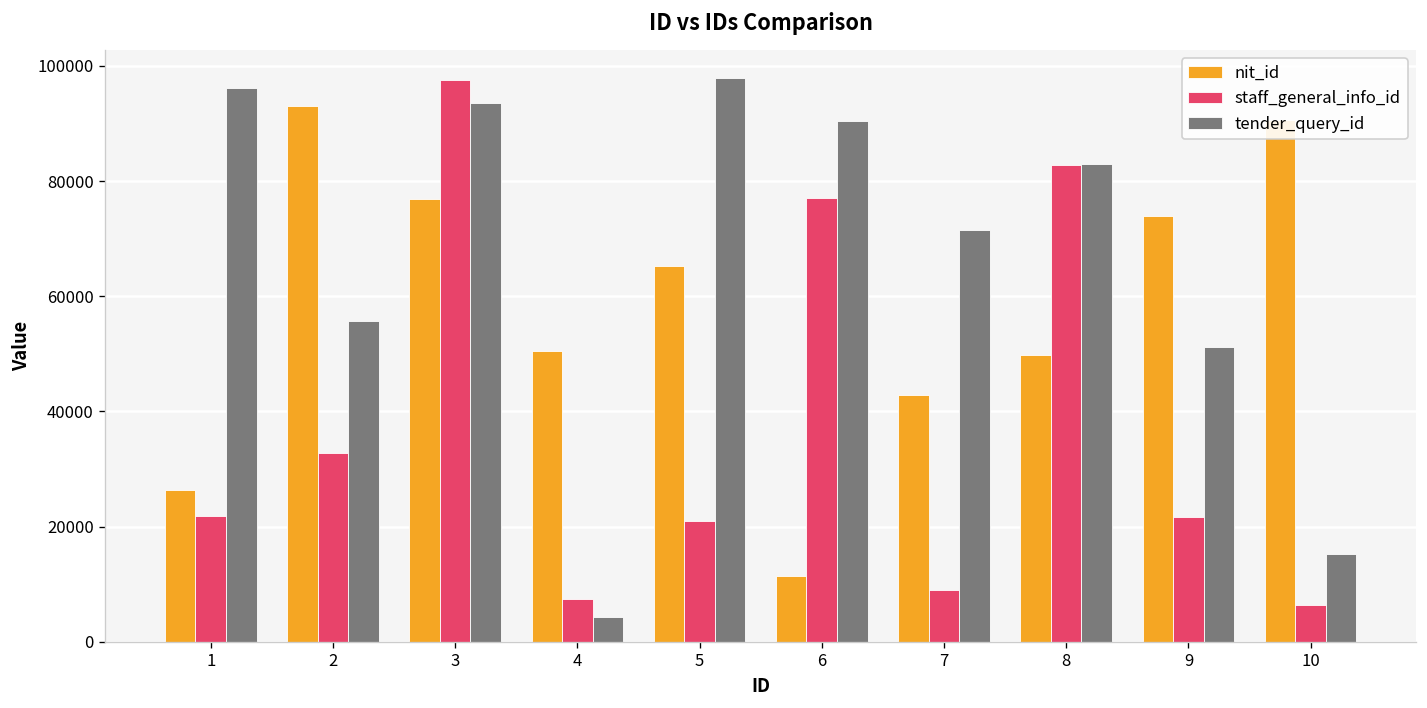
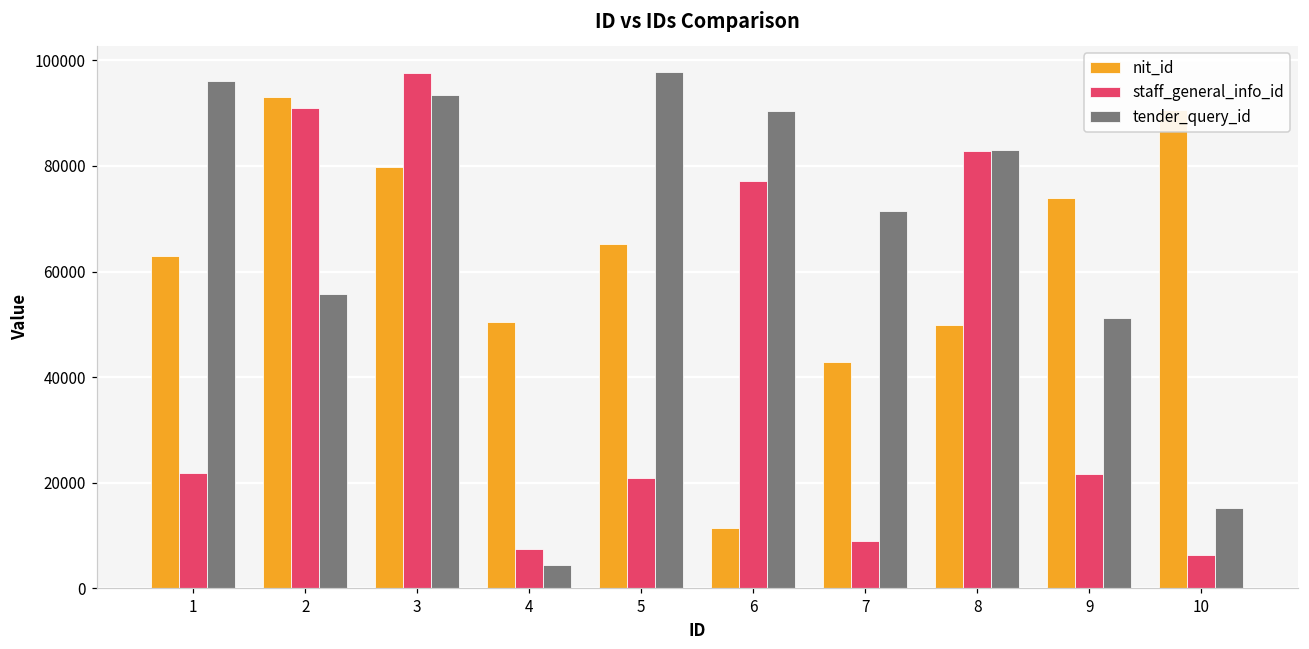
nit_id, 1: 26000 -> 63000
staff_general_info_id, 2: 33000 -> 91000
nit_id, 3: 77000 -> 80000
